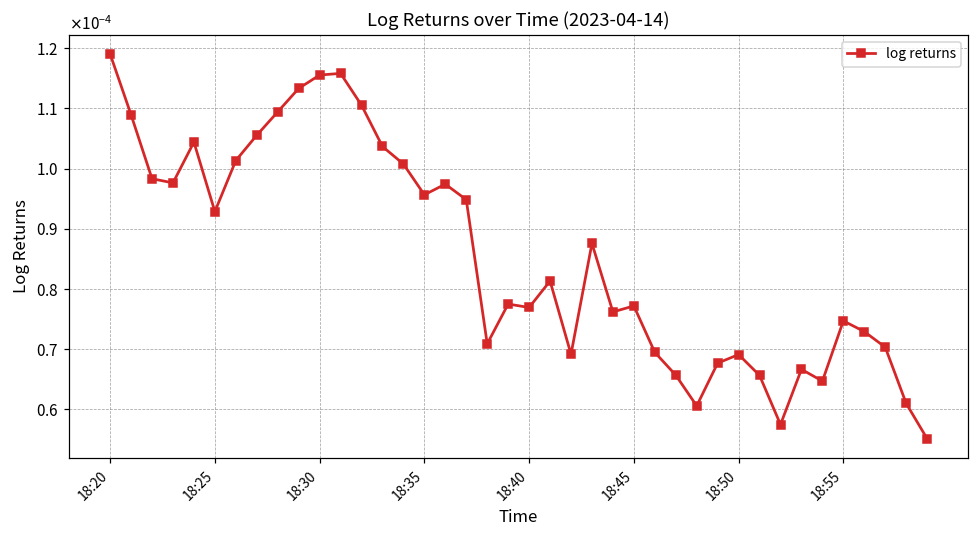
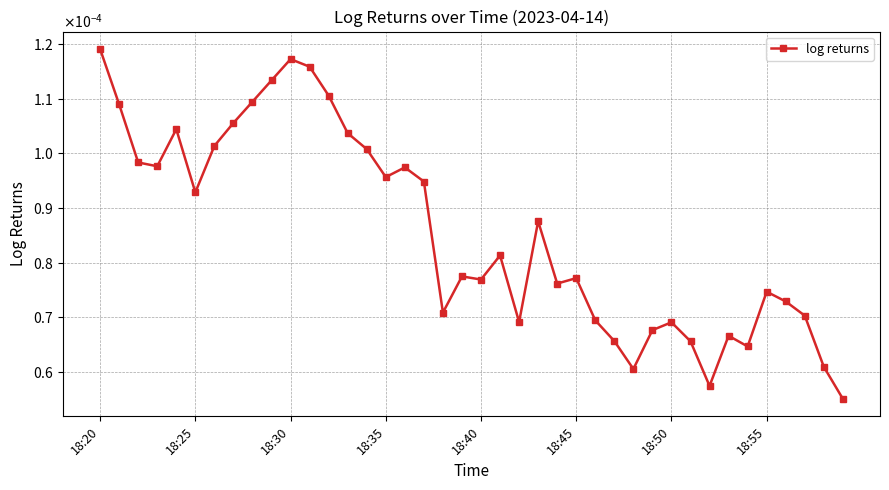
18:30: 0.000116 -> 0.000117
